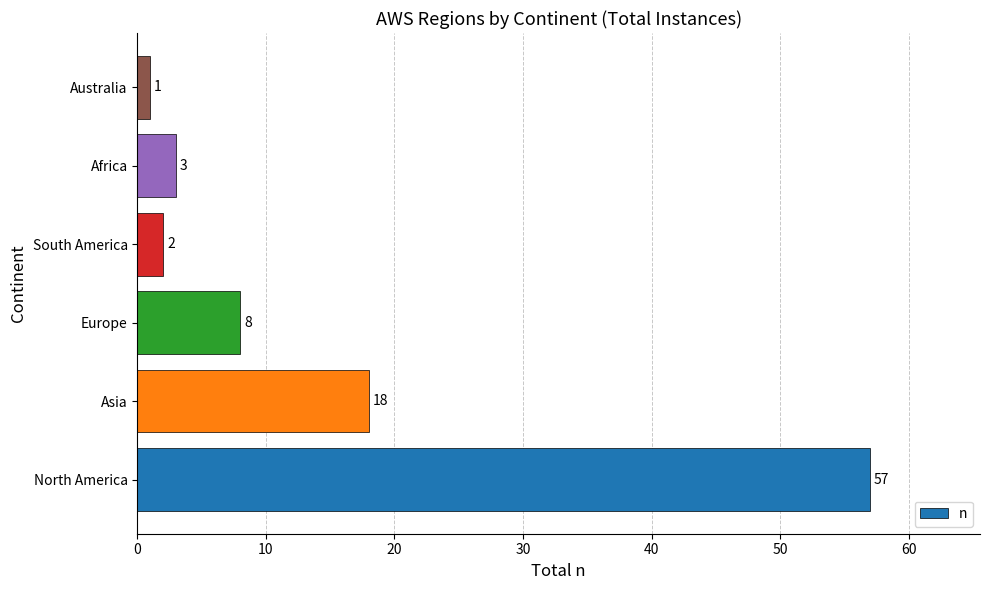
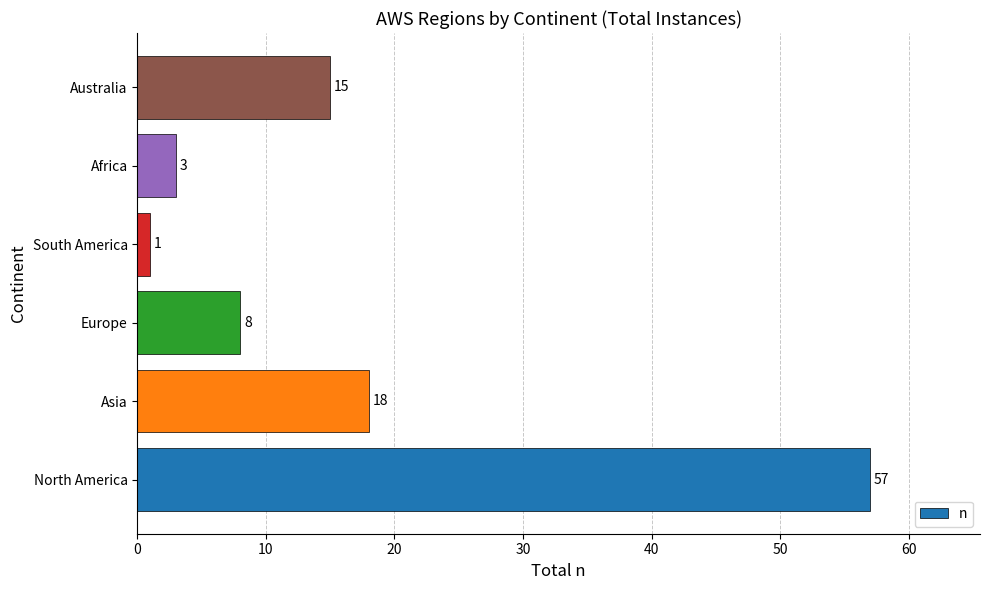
Australia: 1 -> 15
South America: 2 -> 1
